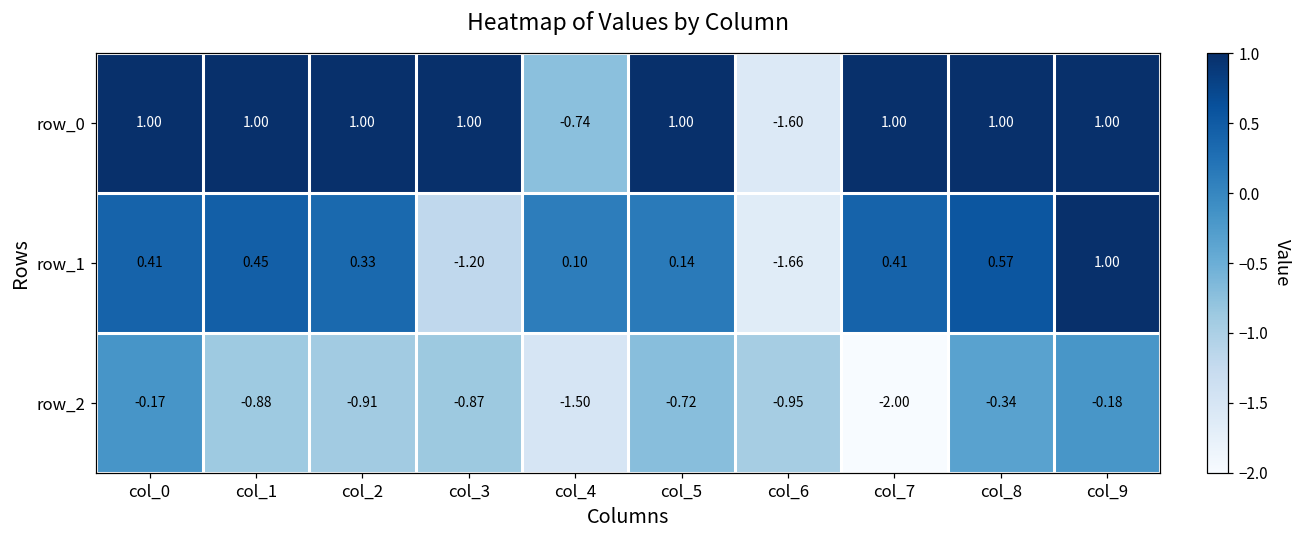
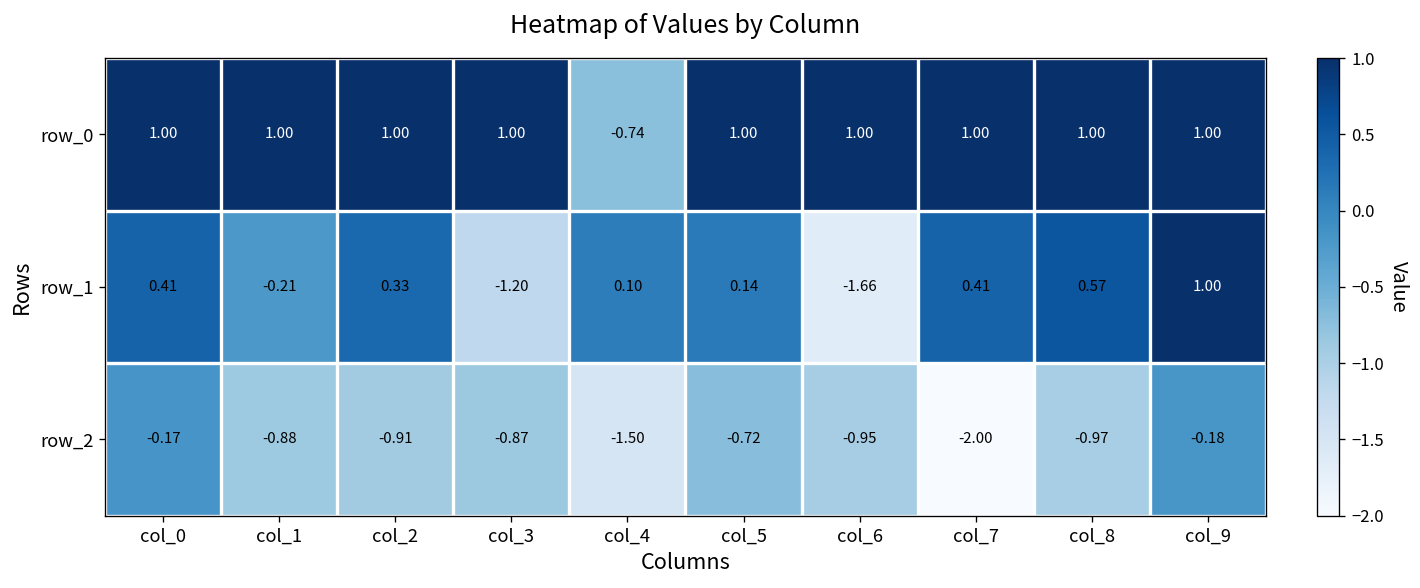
row_0, col_6: -1.60 -> 1.00
row_1, col_1: 0.45 -> -0.21
row_2, col_8: -0.34 -> -0.97
